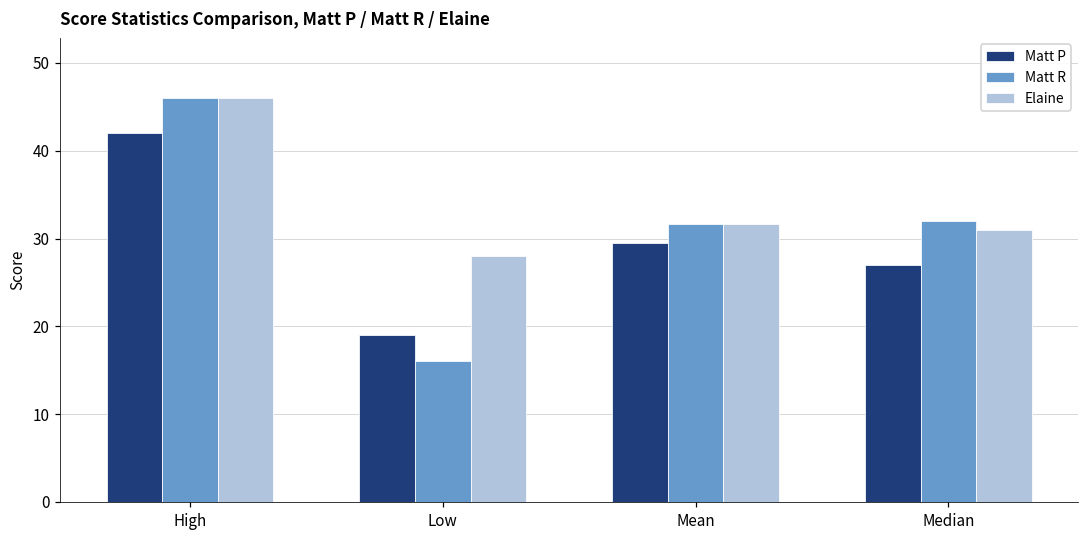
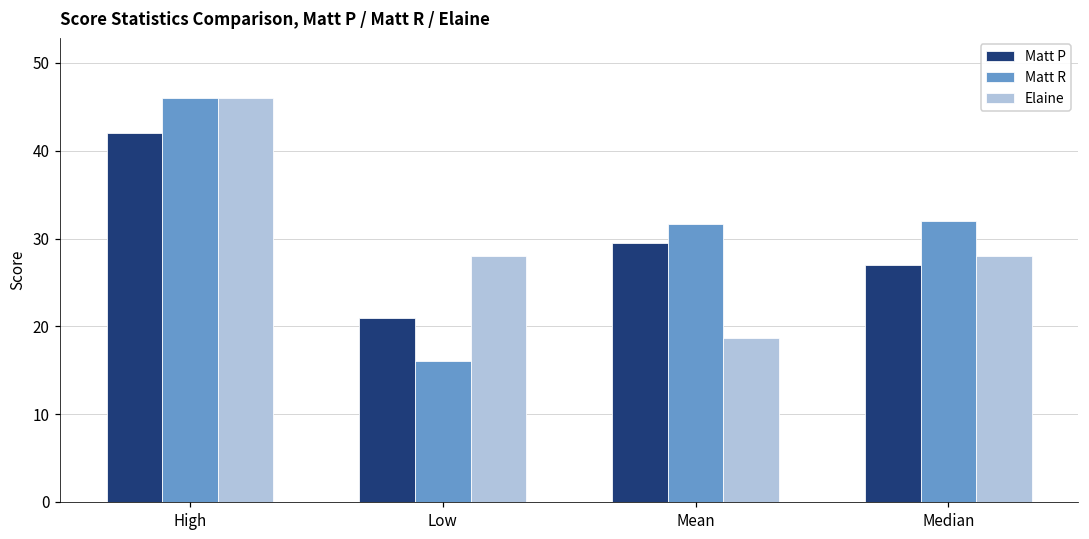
Matt P, Low: 19 -> 21
Elaine, Mean: 32 -> 19
Elaine, Median: 31 -> 28
